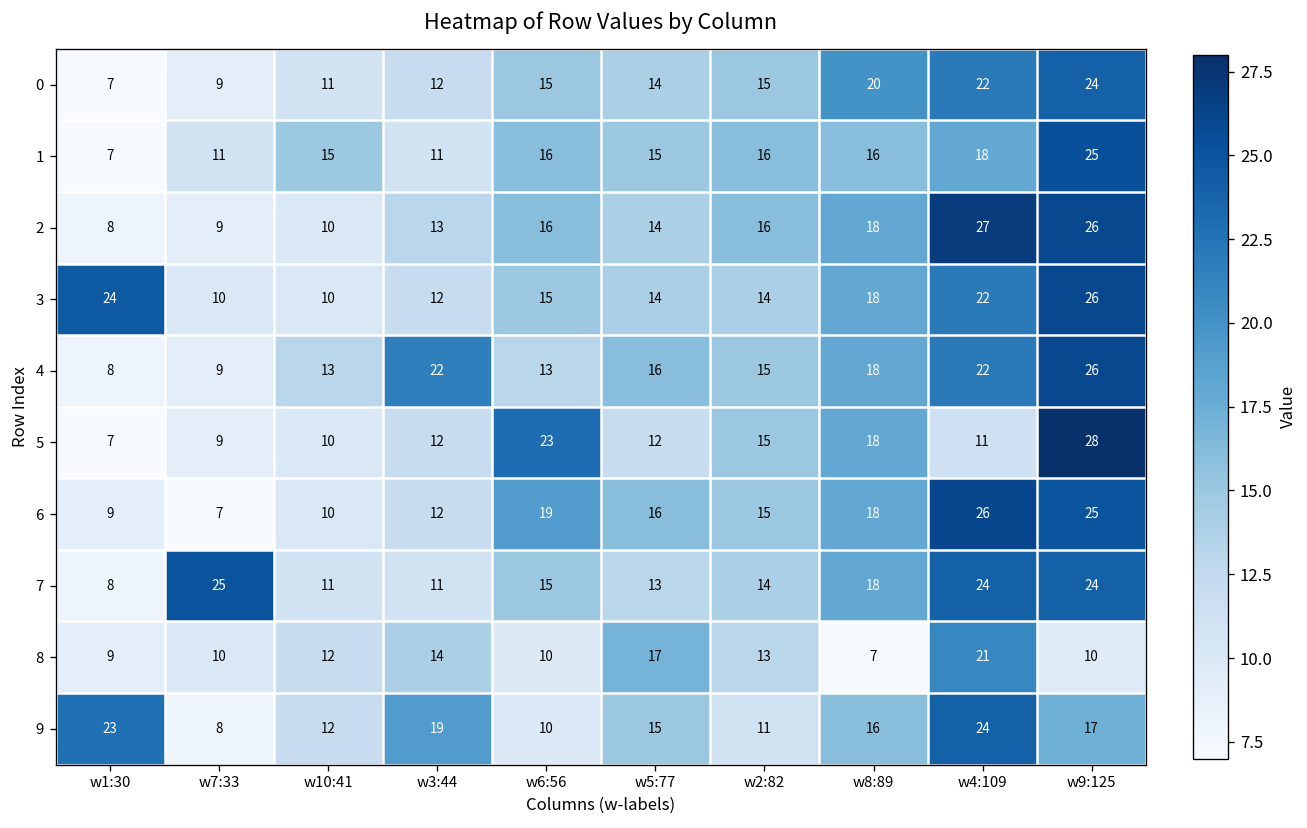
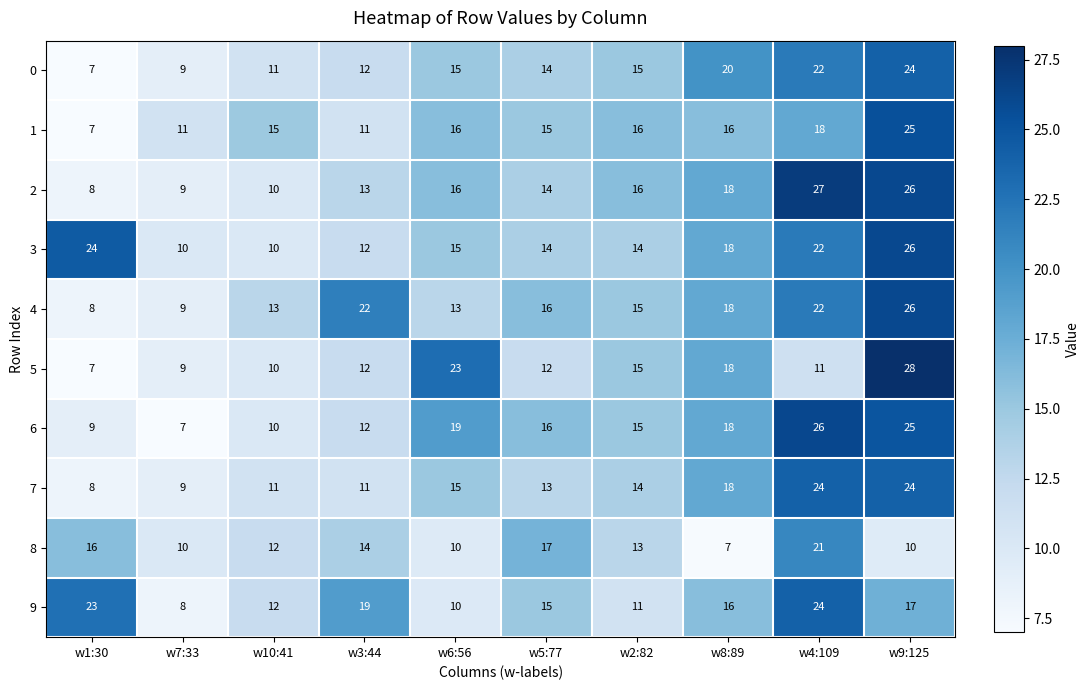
7, w7:33: 25 -> 9
8, w1:30: 9 -> 16
